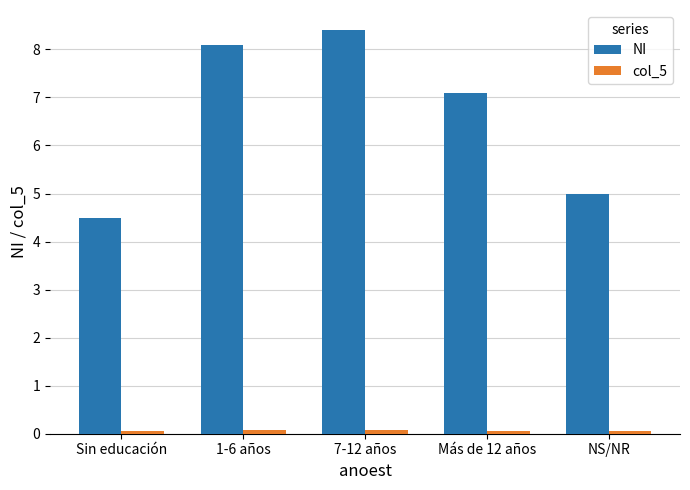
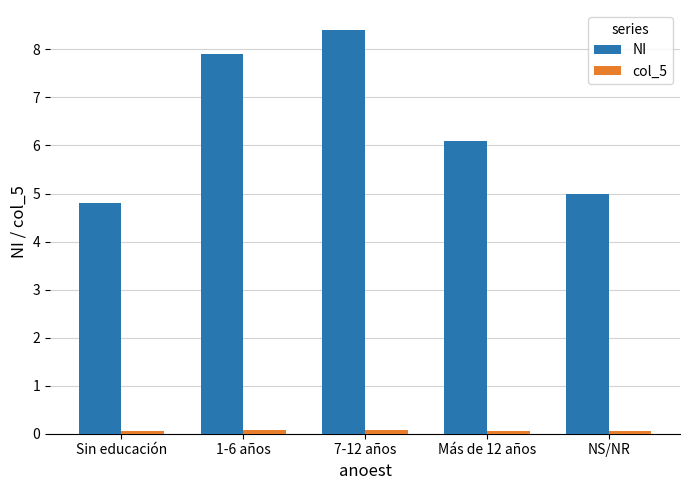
NI, Sin educación: 4.5 -> 4.8
NI, 1-6 años: 8.1 -> 7.9
NI, Más de 12 años: 7.1 -> 6.1
